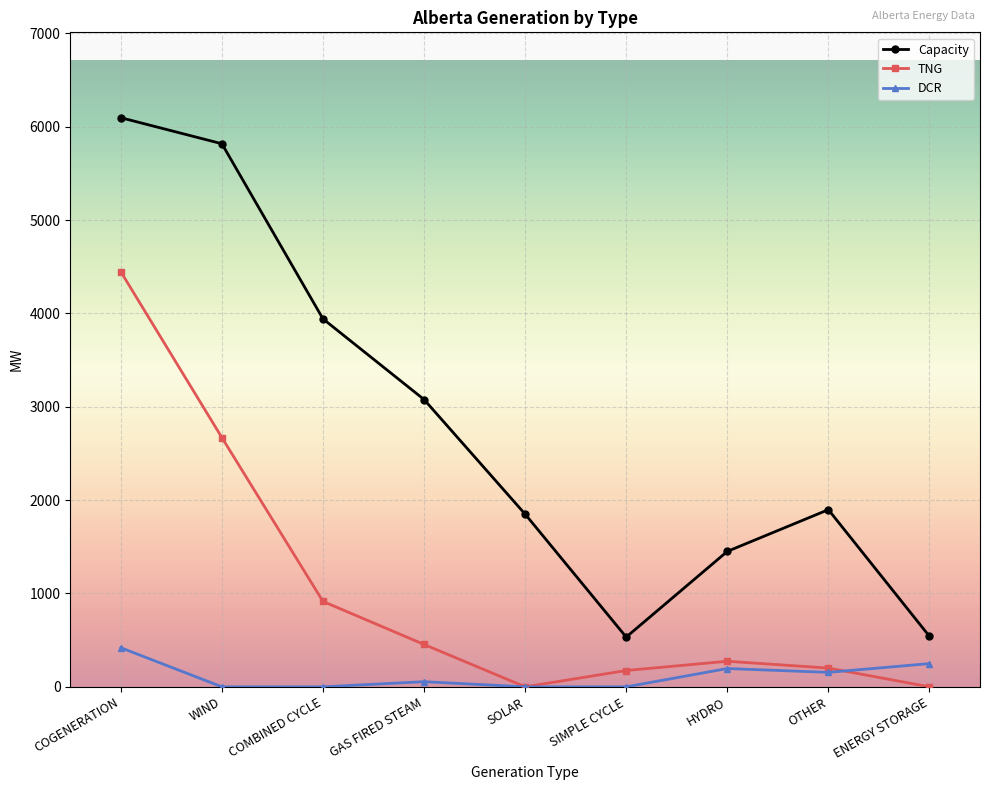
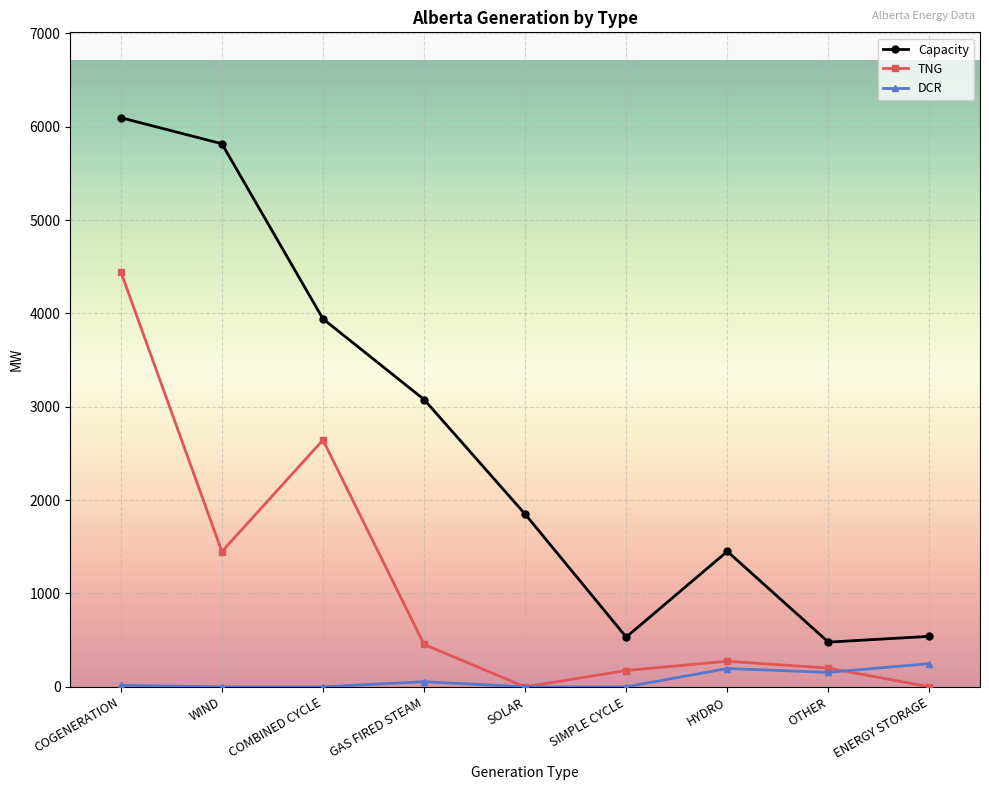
DCR, COGENERATION: 400 -> 0
TNG, WIND: 2700 -> 1400
TNG, COMBINED CYCLE: 900 -> 2600
Capacity, OTHER: 1900 -> 500
